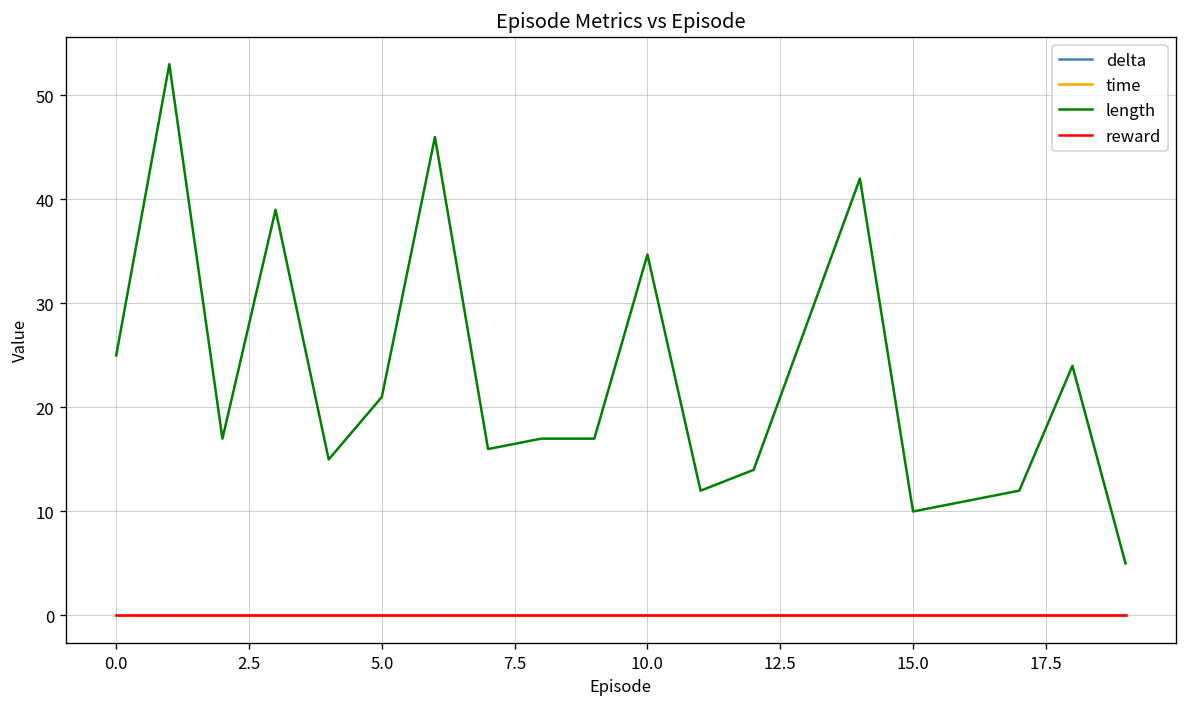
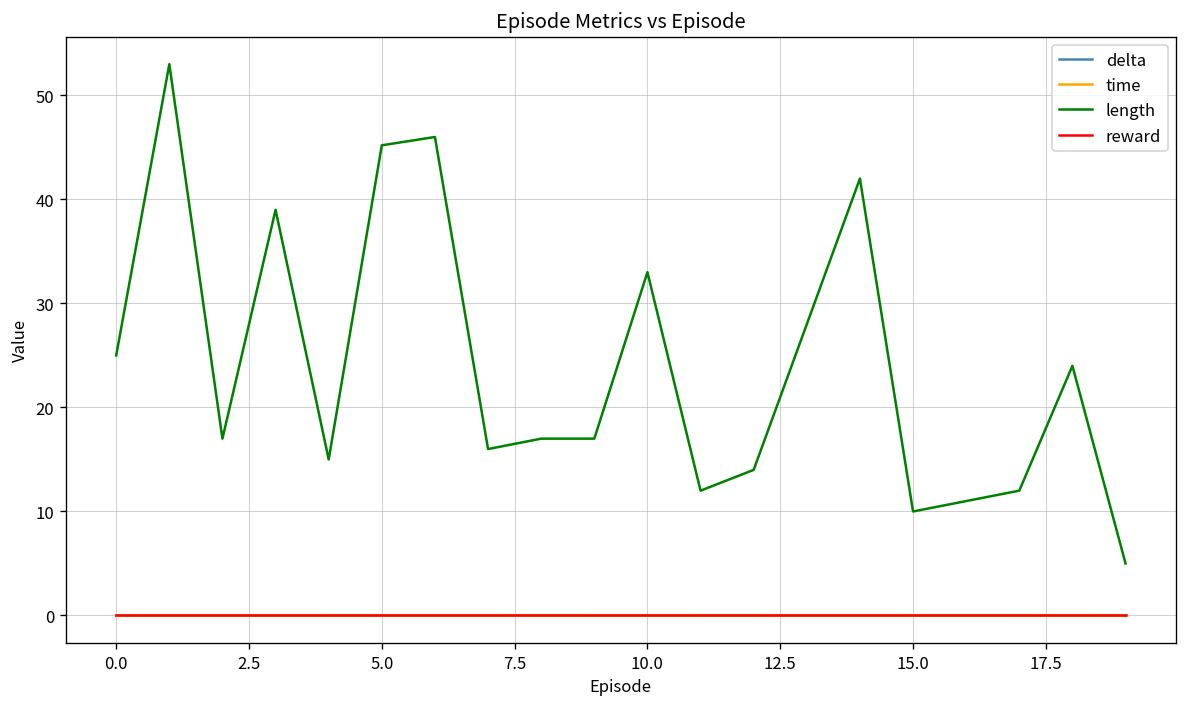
length, 5.0: 21 -> 45
length, 10.0: 35 -> 33
